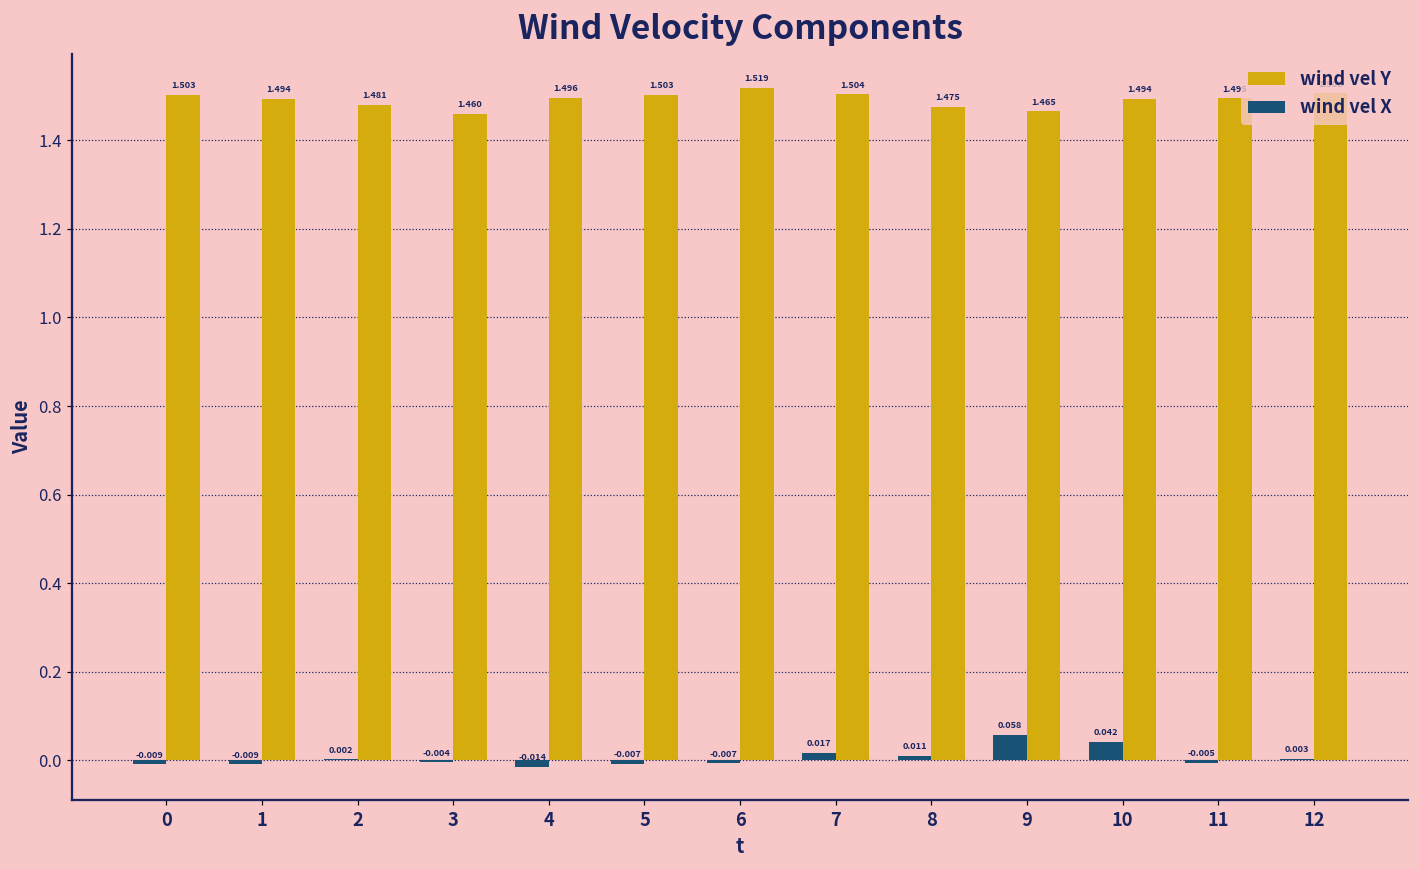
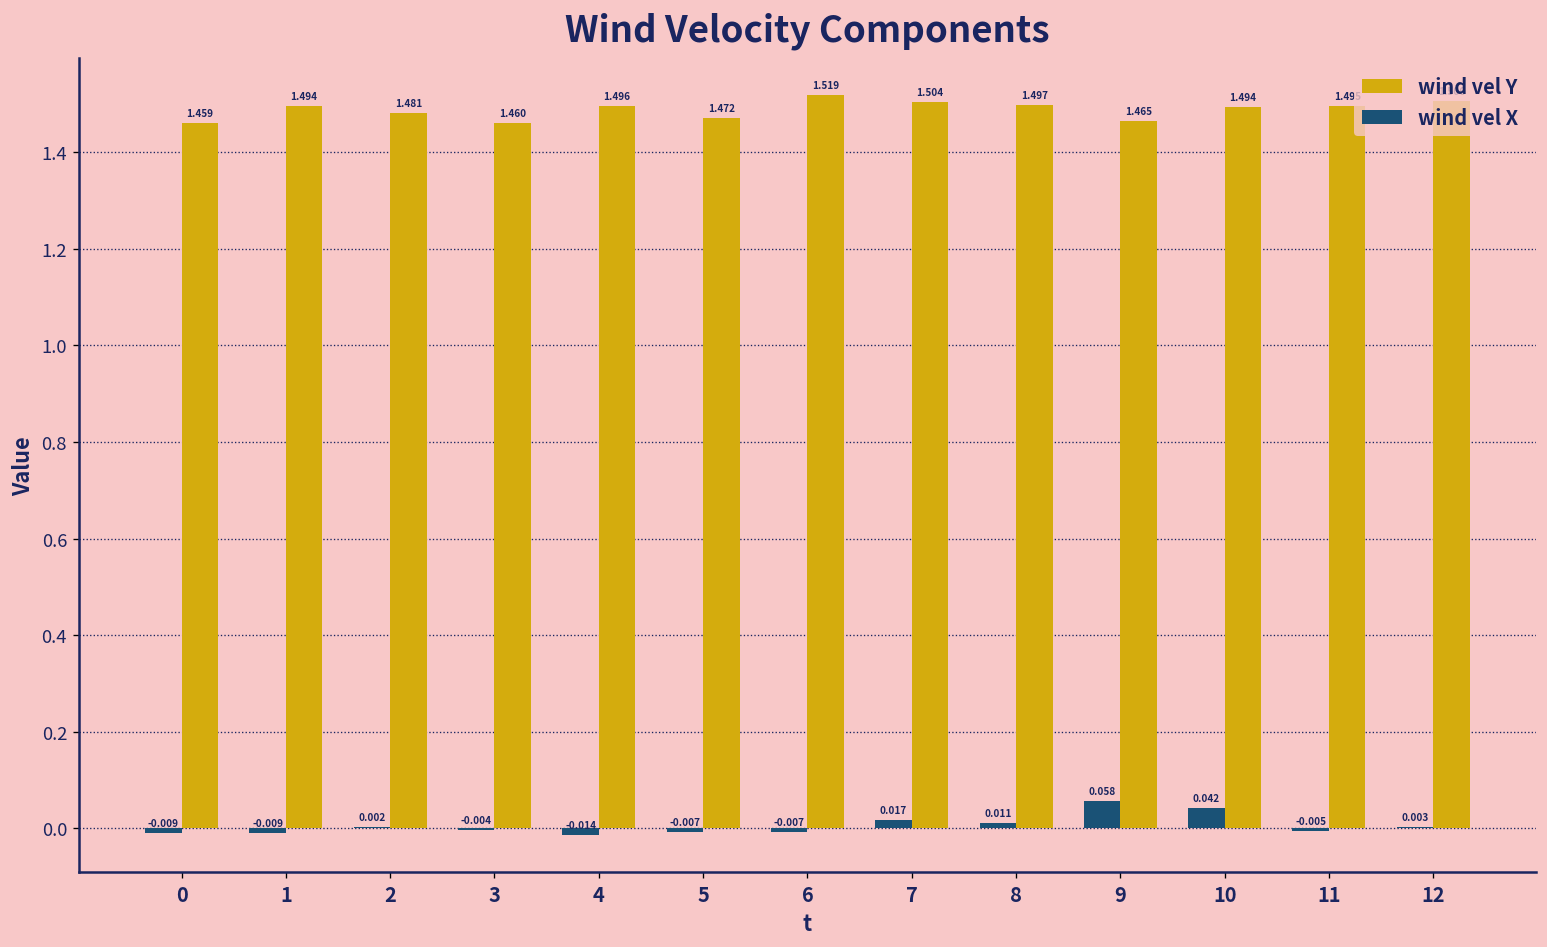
wind vel Y, 0: 1.503 -> 1.459
wind vel Y, 5: 1.503 -> 1.472
wind vel Y, 8: 1.475 -> 1.497
